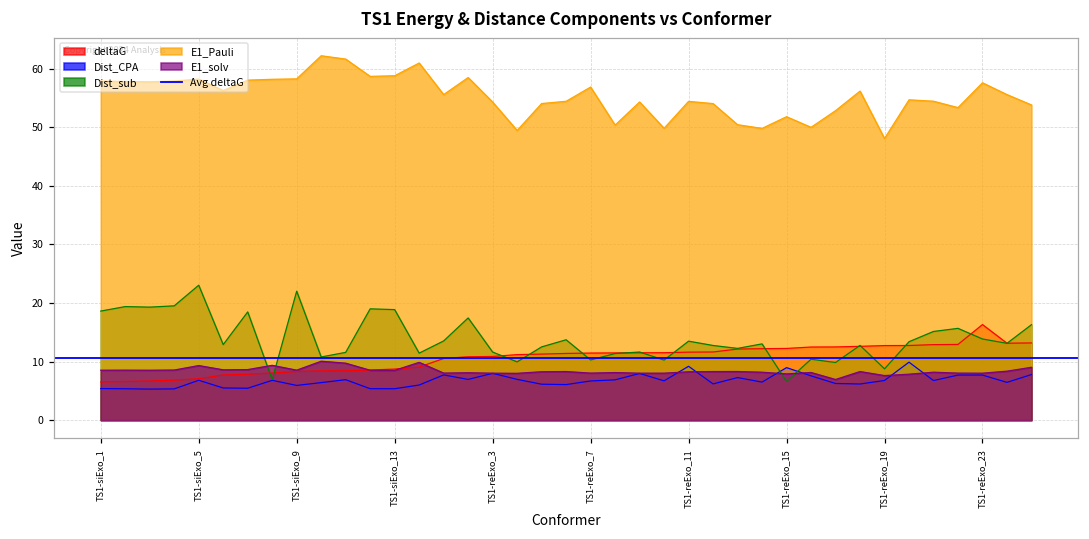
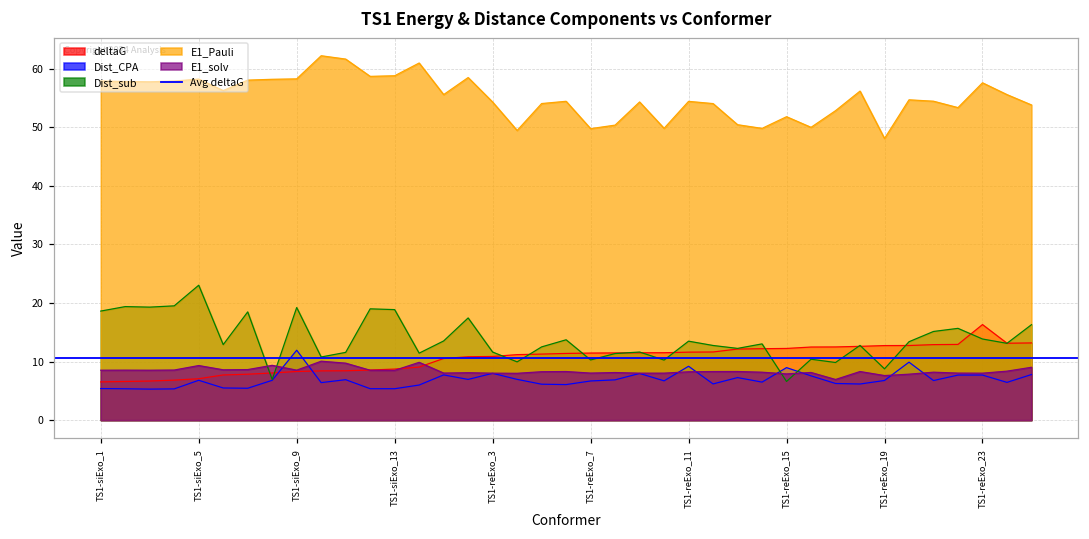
Dist_CPA, TS1-siExo_9: 6 -> 12
Dist_sub, TS1-siExo_9: 22 -> 19
E1_Pauli, TS1-reExo_7: 57 -> 50
